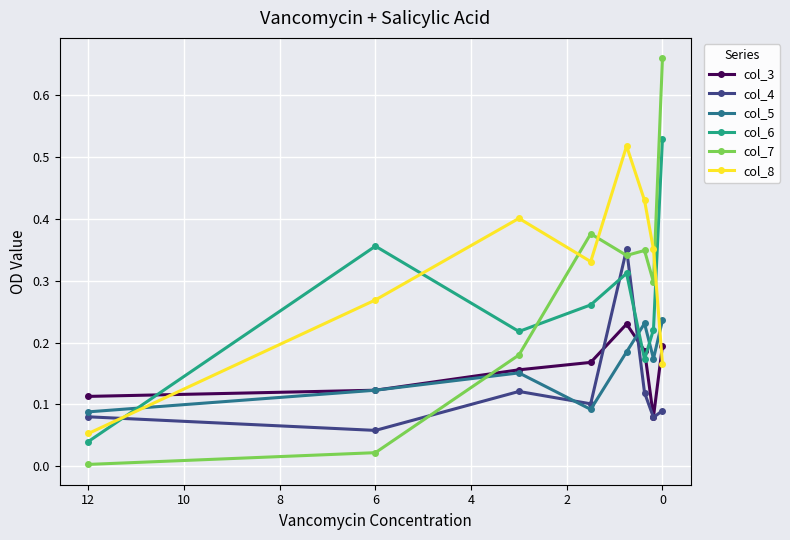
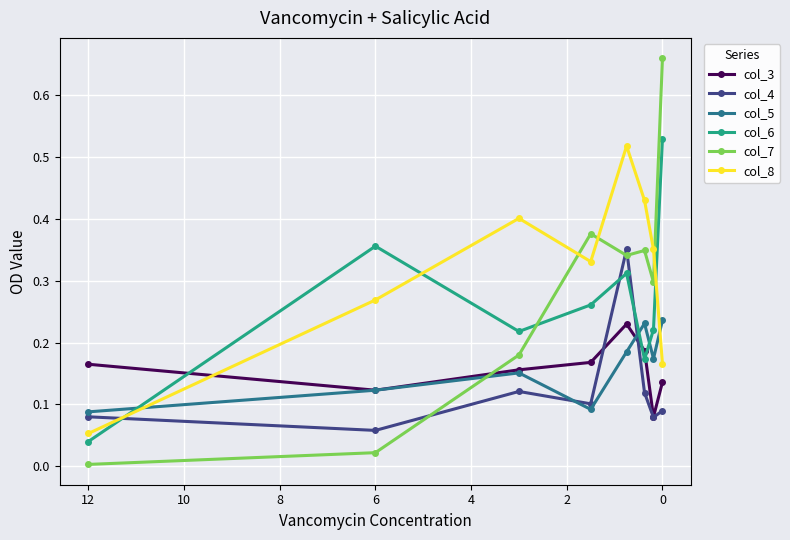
col_3, 12: 0.11 -> 0.17
col_3, 0: 0.20 -> 0.14
